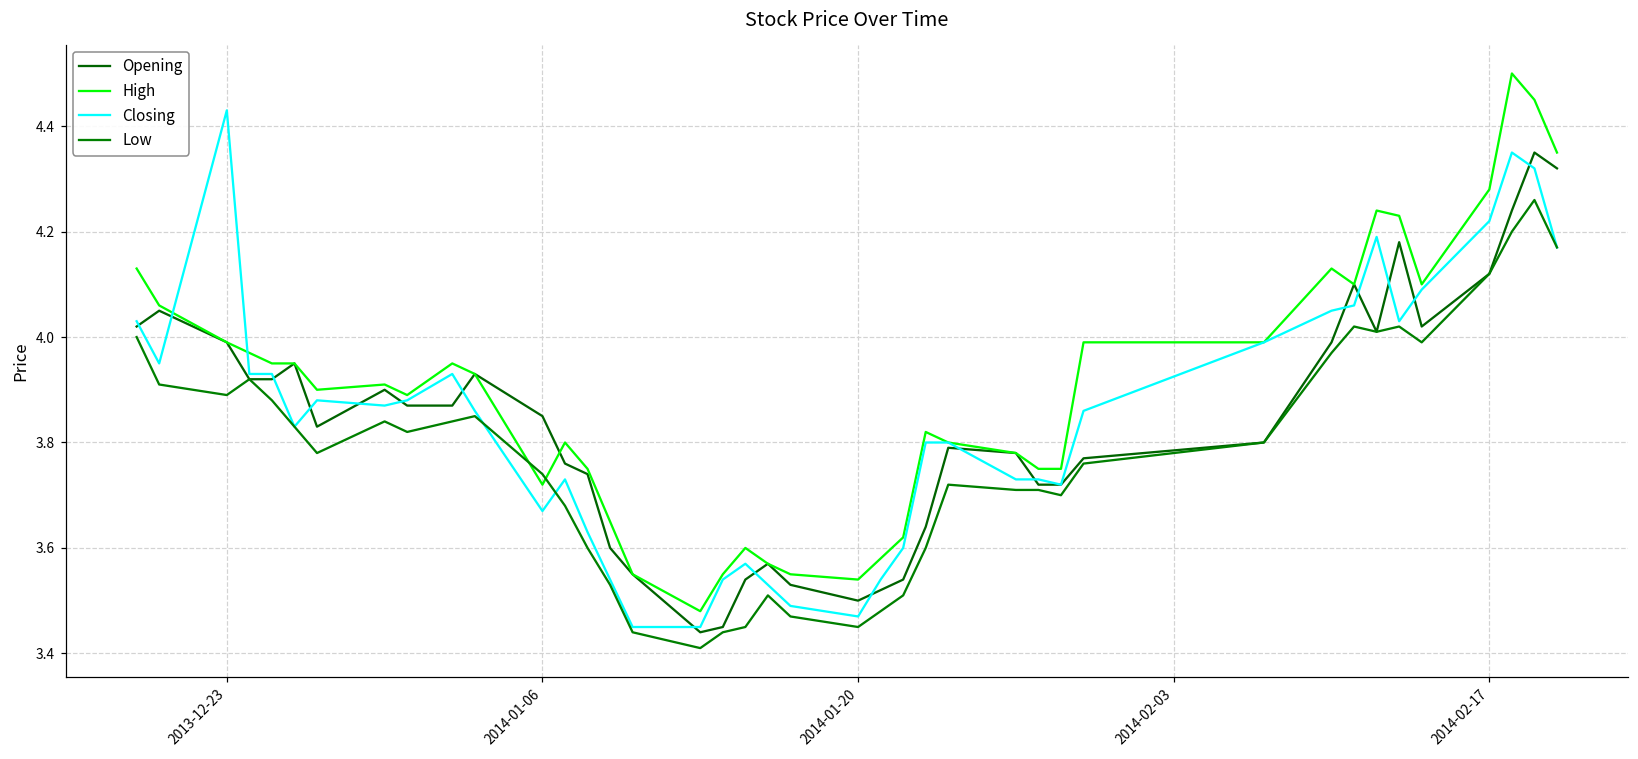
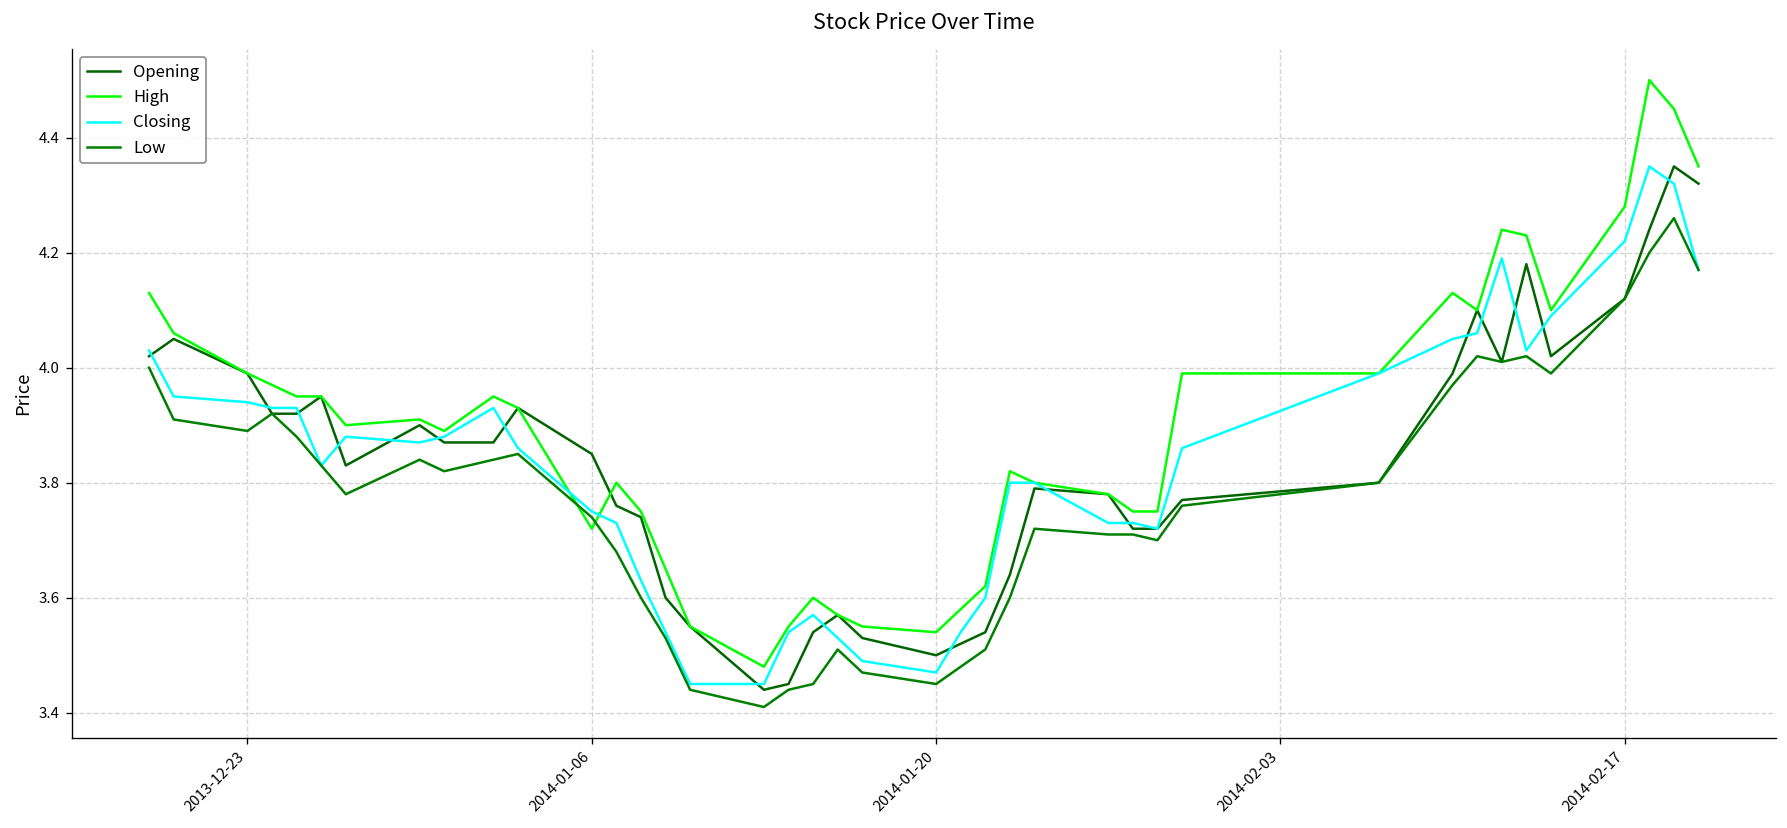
Closing, 2013-12-23: 4.43 -> 3.94
Closing, 2014-01-06: 3.67 -> 3.75
